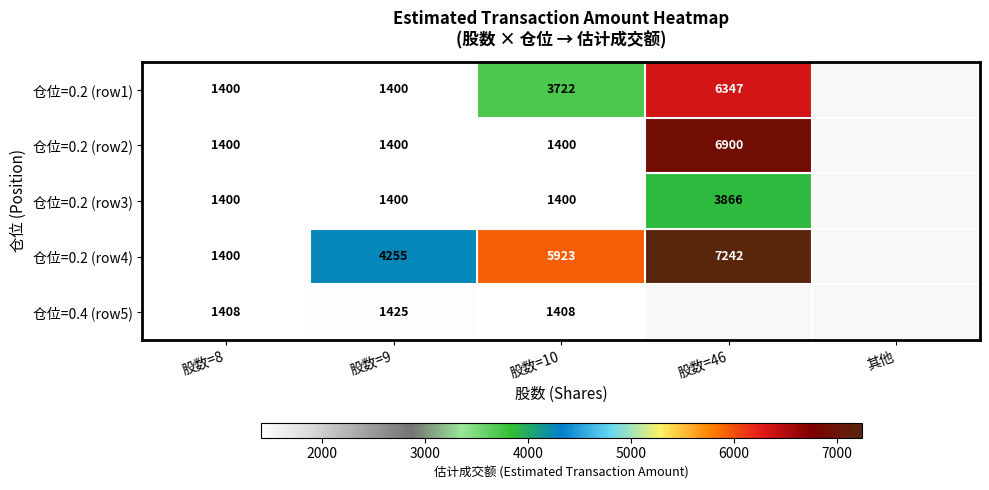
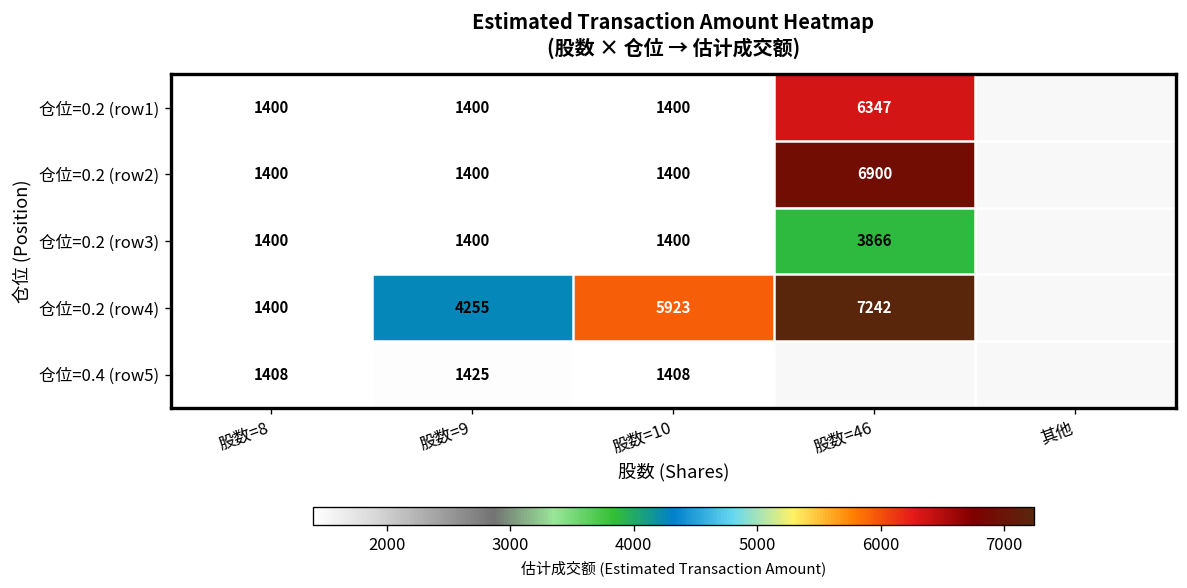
仓位=0.2 (row1), 股数=10: 3722 -> 1400
